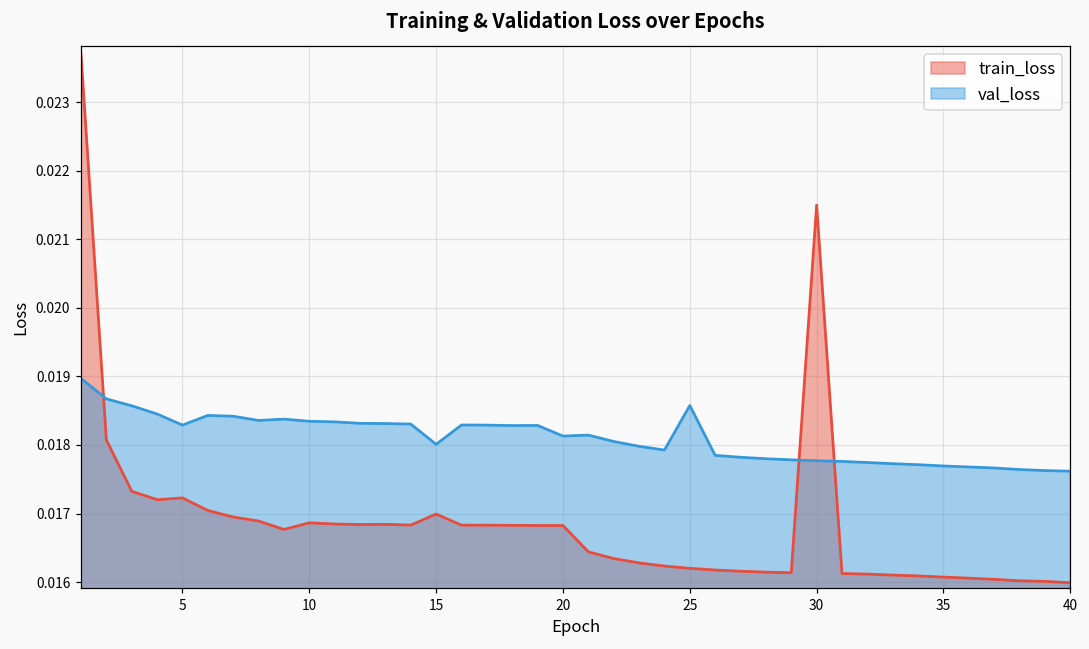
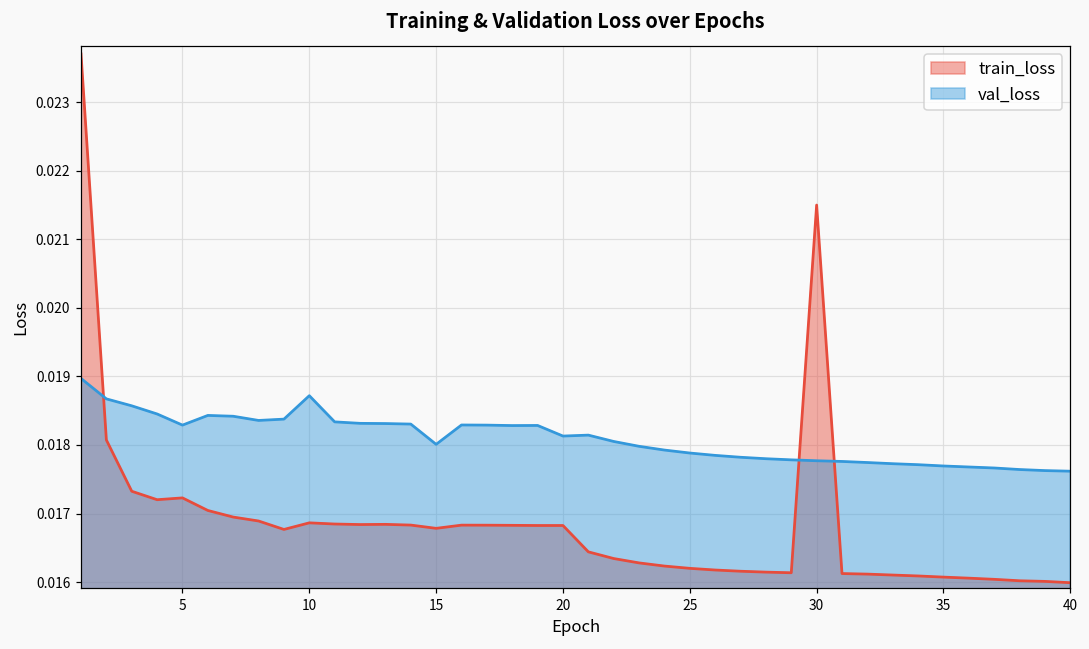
val_loss, 10: 0.0183 -> 0.0187
train_loss, 15: 0.0170 -> 0.0168
val_loss, 25: 0.0186 -> 0.0179
